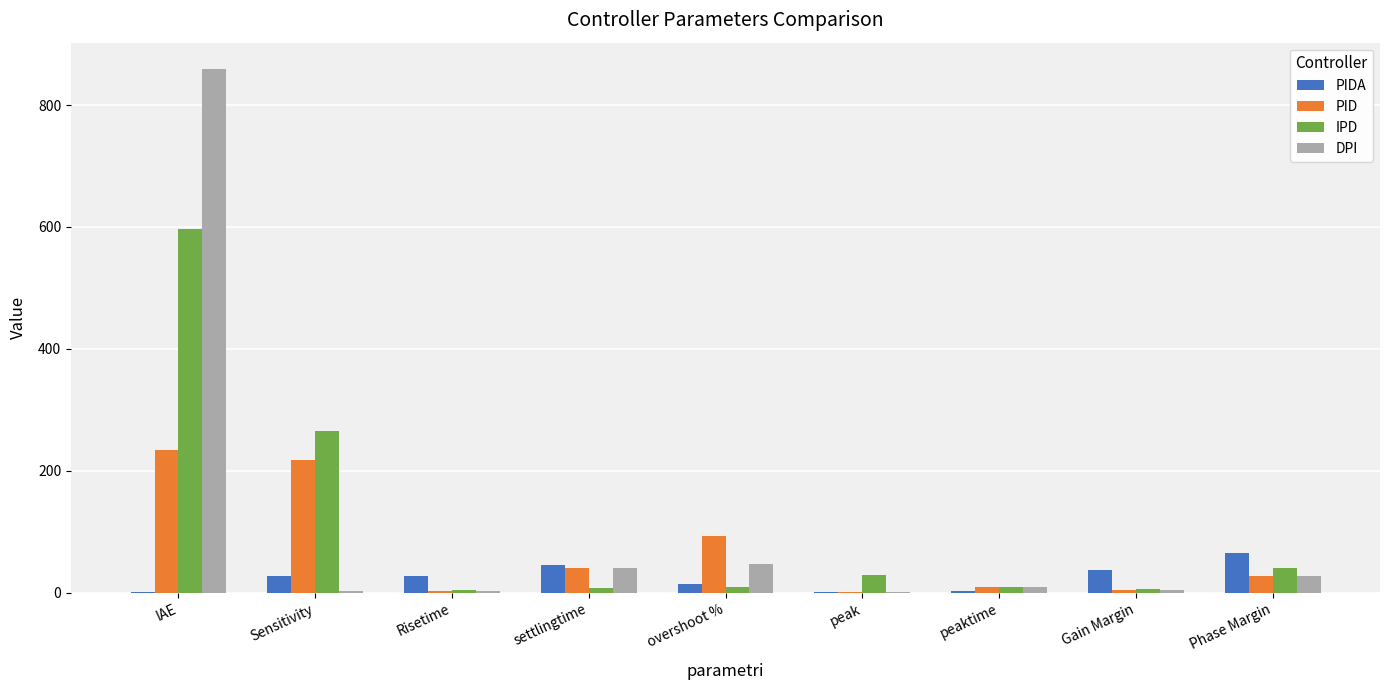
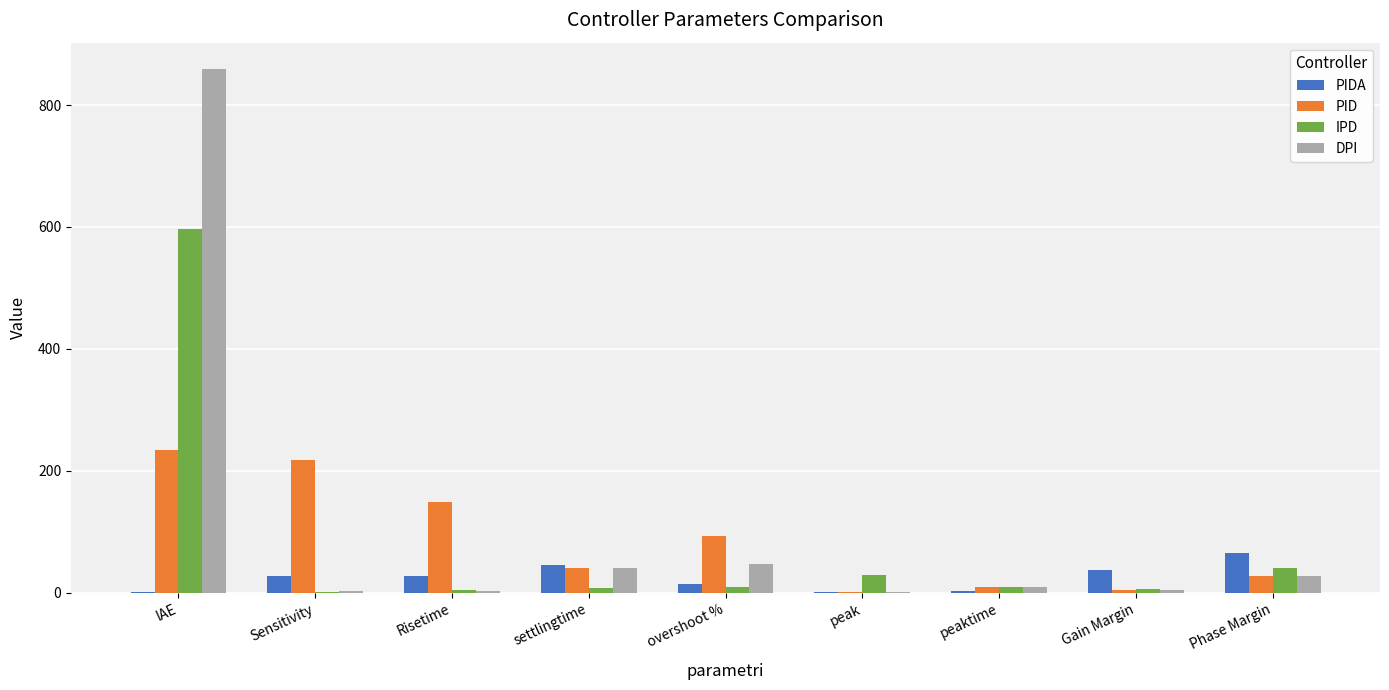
IPD, Sensitivity: 270 -> 0
PID, Risetime: 0 -> 150
